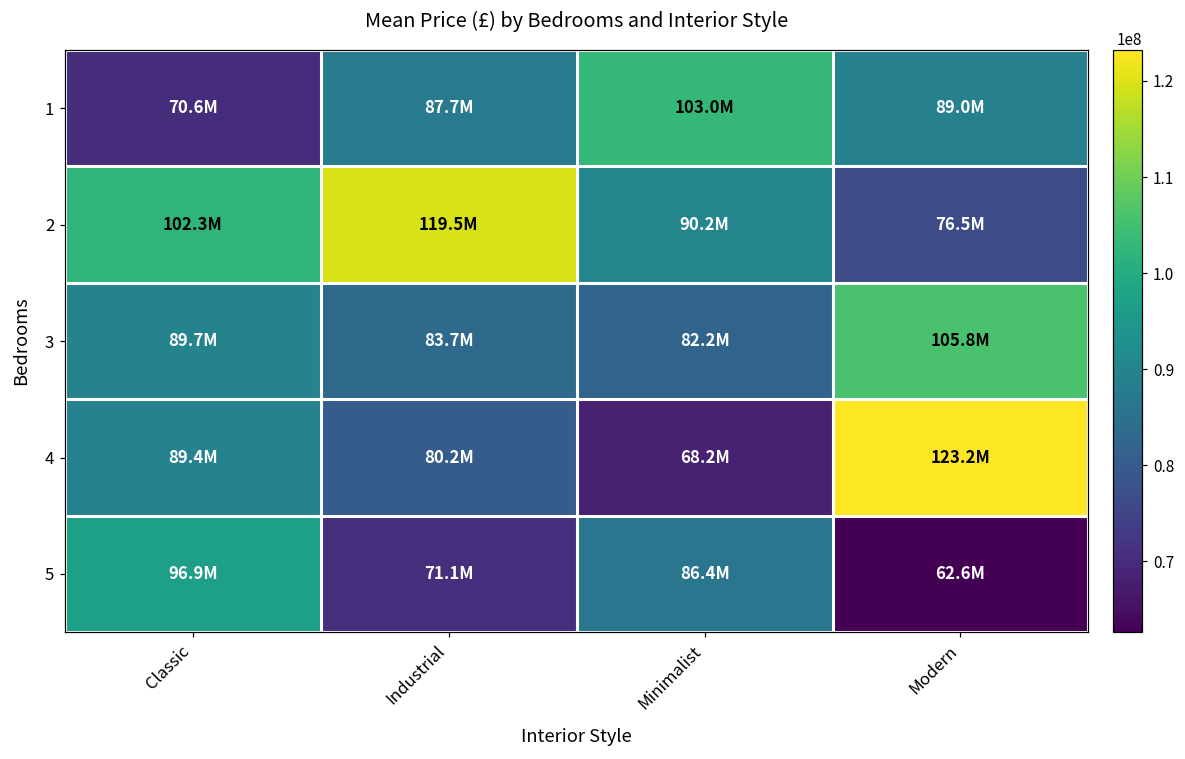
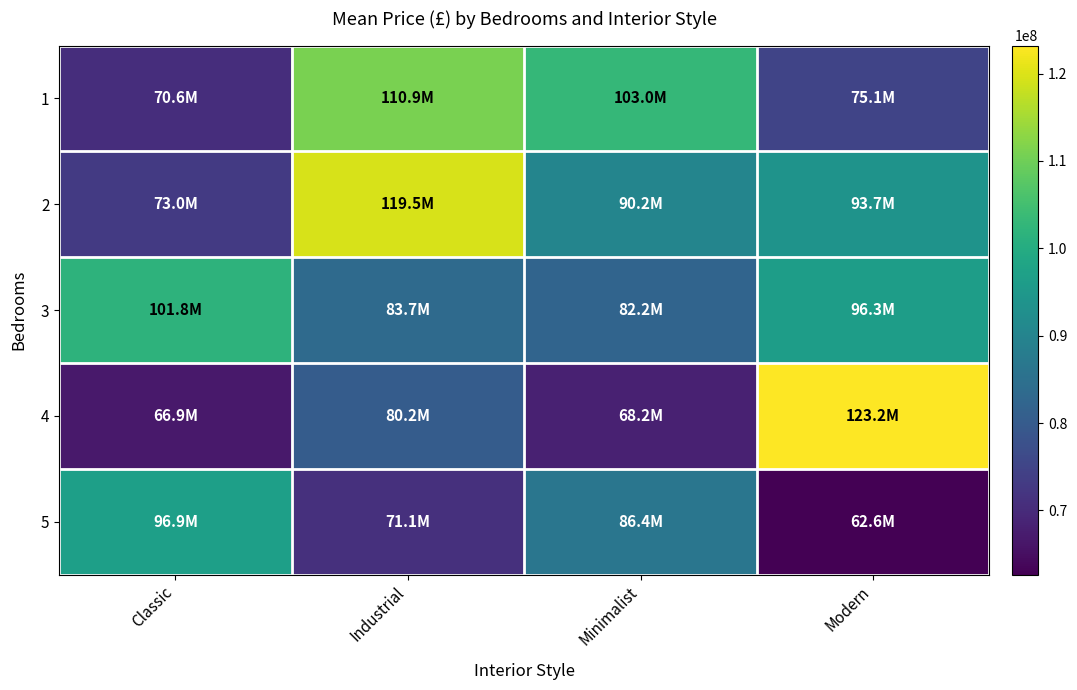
1, Industrial: 87.7M -> 110.9M
1, Modern: 89.0M -> 75.1M
2, Classic: 102.3M -> 73.0M
2, Modern: 76.5M -> 93.7M
3, Classic: 89.7M -> 101.8M
3, Modern: 105.8M -> 96.3M
4, Classic: 89.4M -> 66.9M
